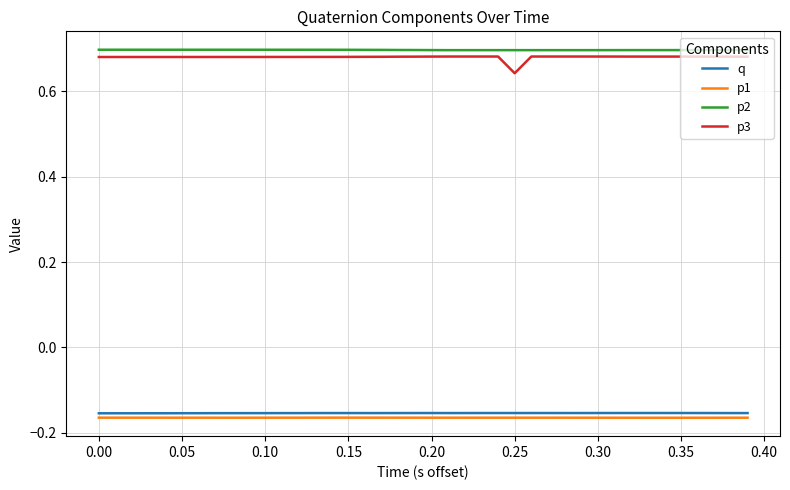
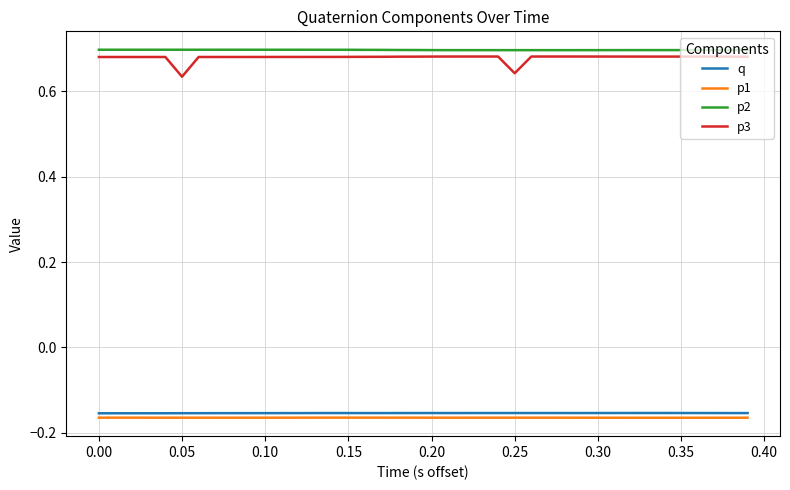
p3, 0.05: 0.68 -> 0.63
